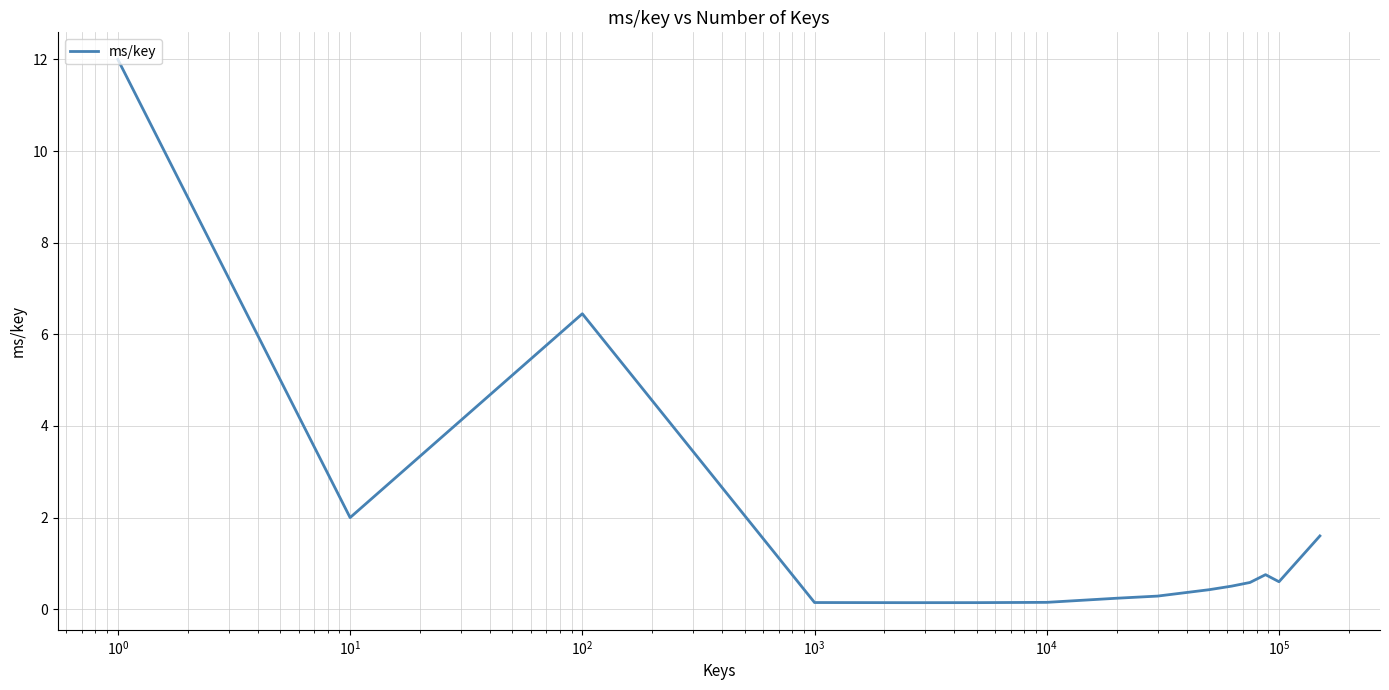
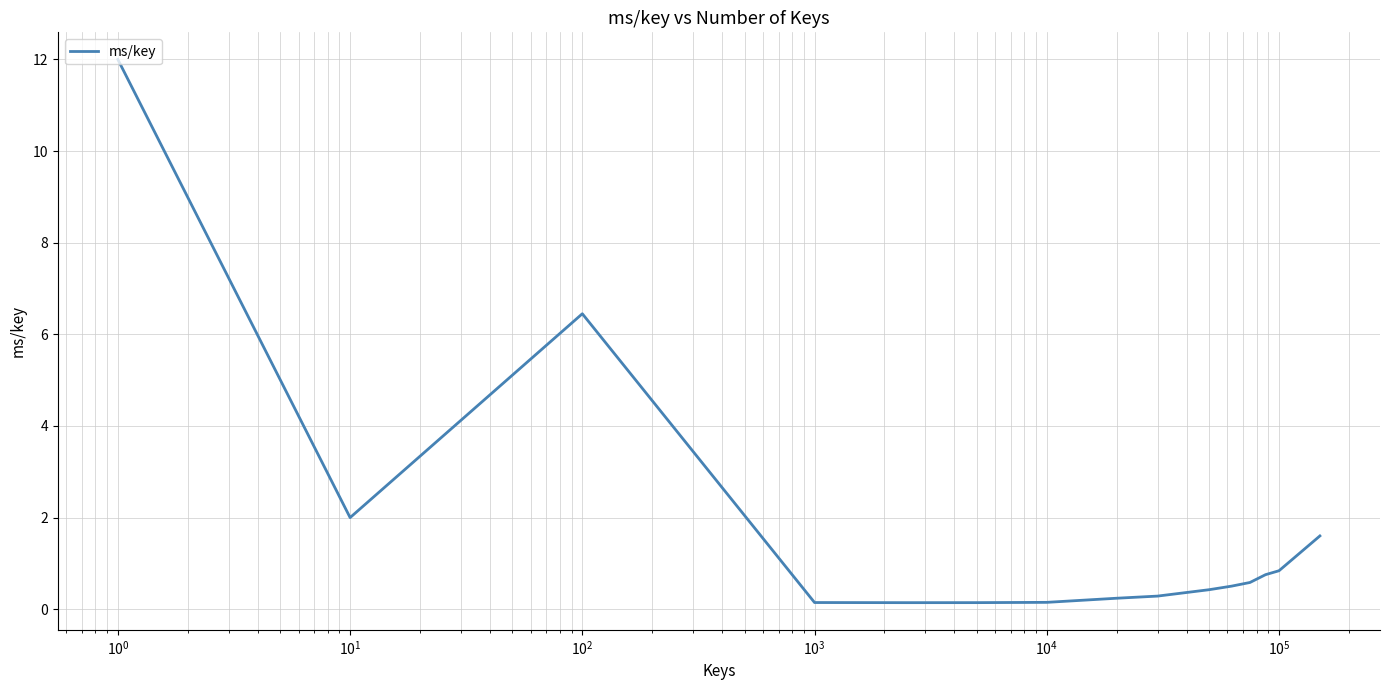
10^5: 0.6 -> 0.8
